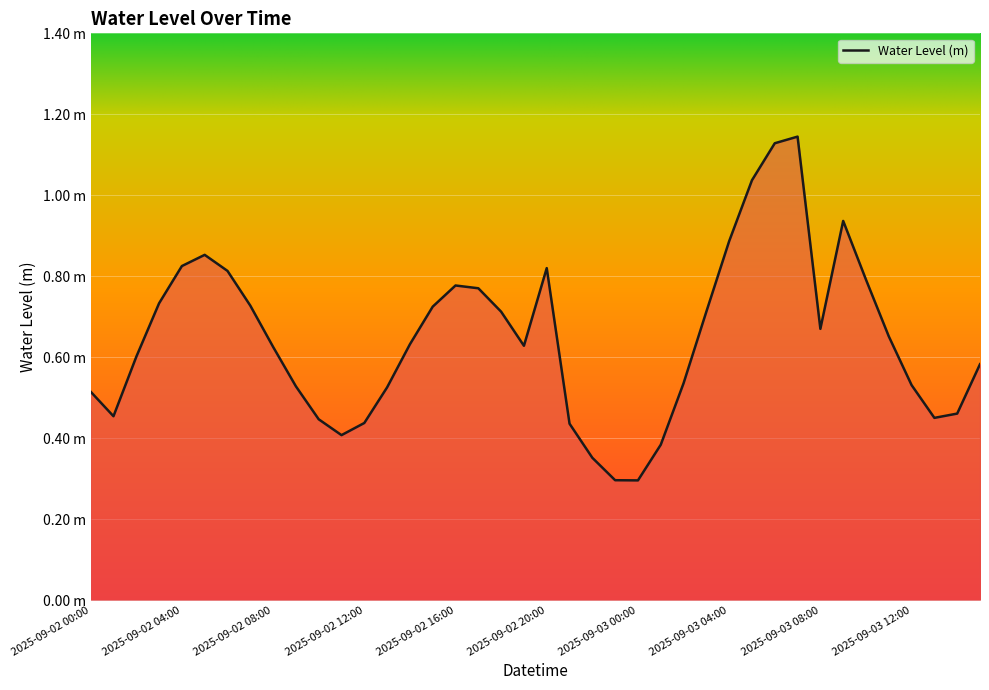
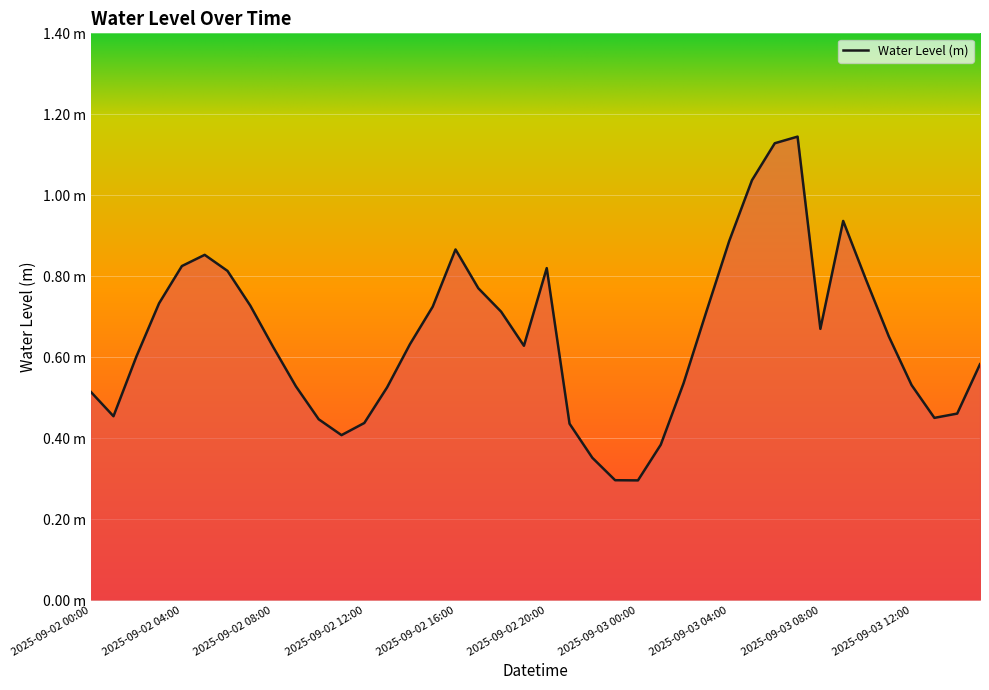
2025-09-02 16:00: 0.78 m -> 0.87 m
